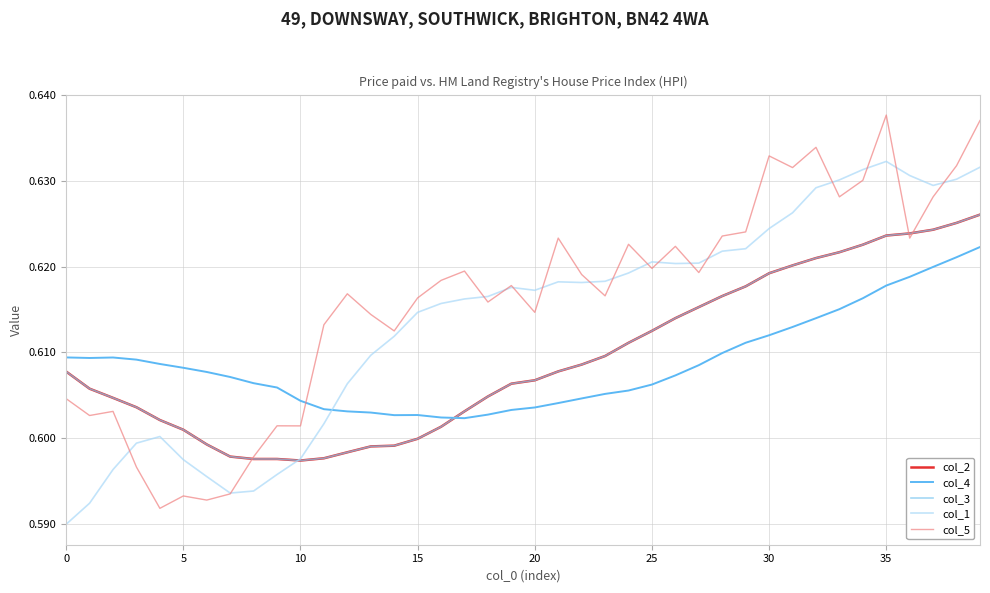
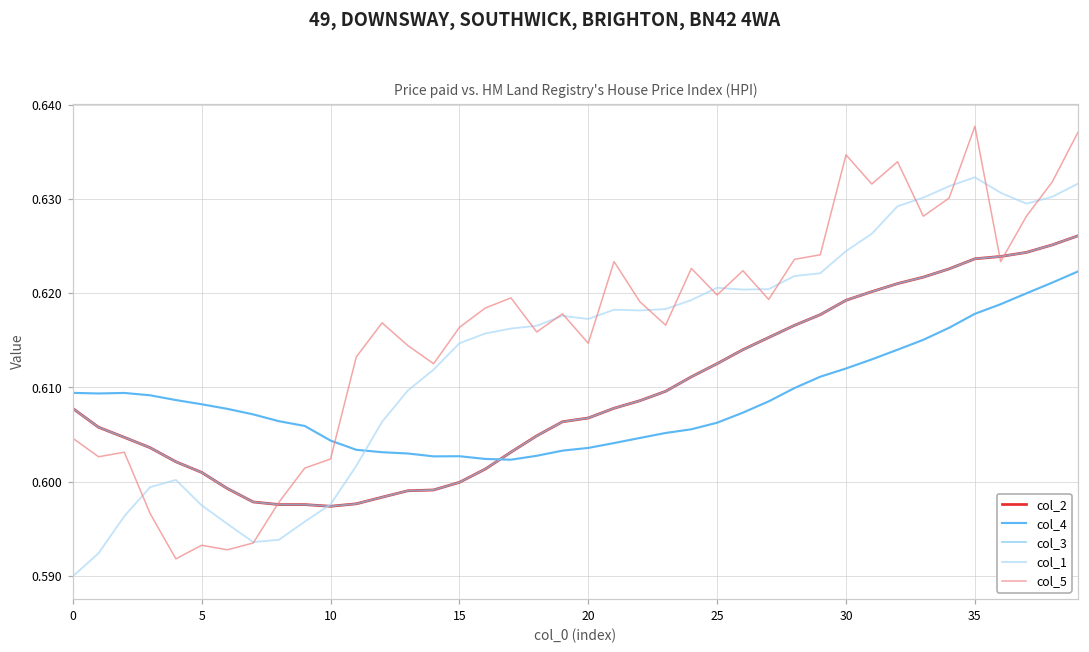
col_5, 10: 0.601 -> 0.602
col_5, 30: 0.633 -> 0.635
